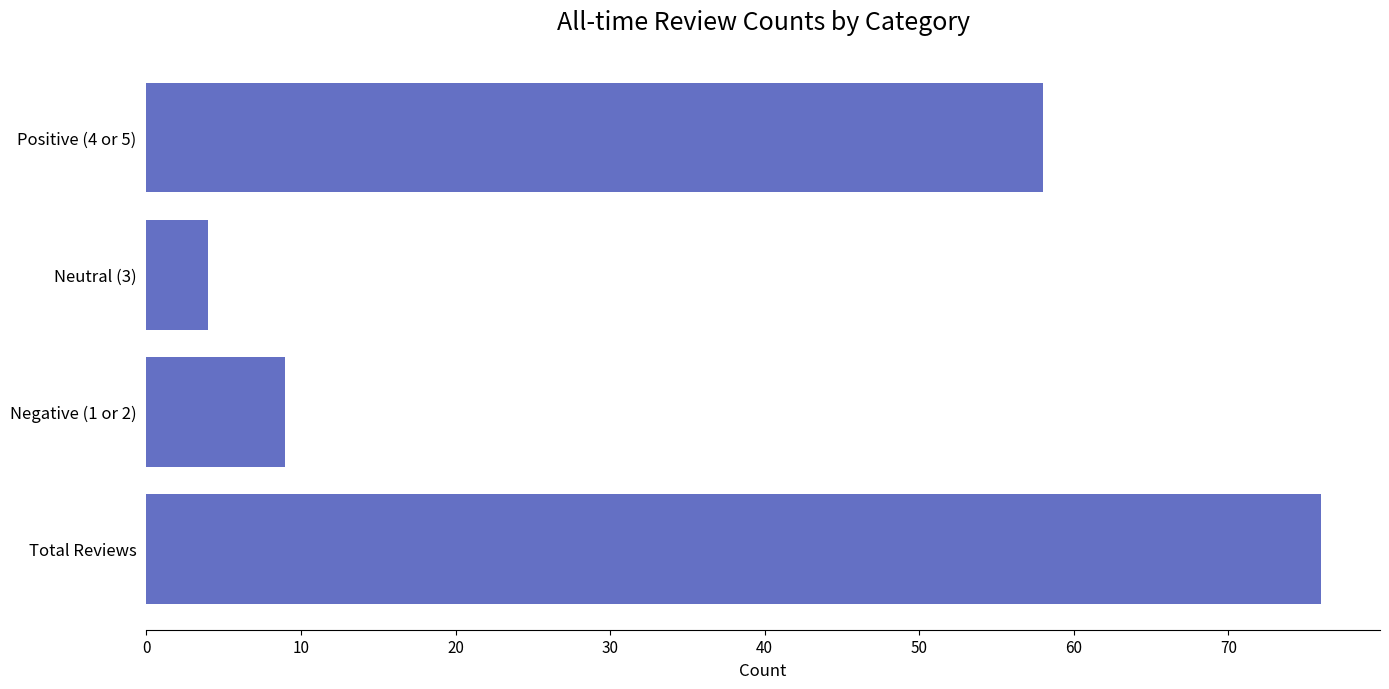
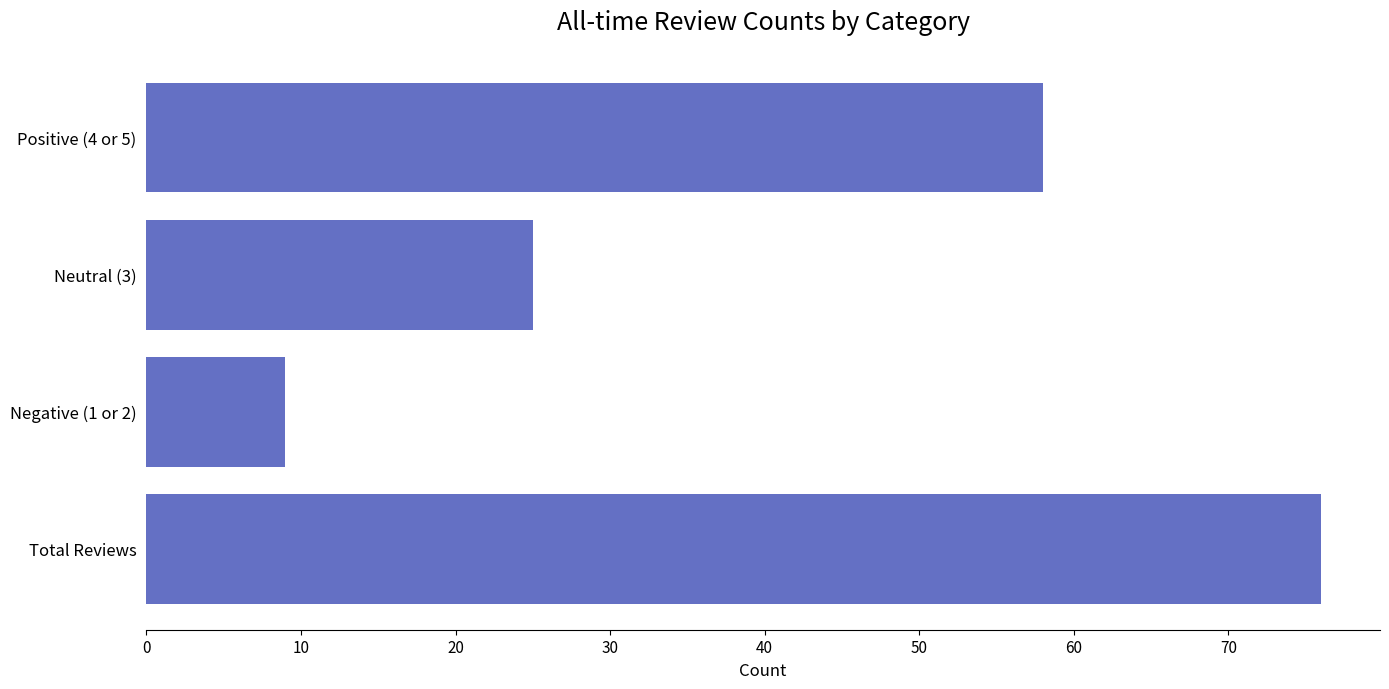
Neutral (3): 4 -> 25
